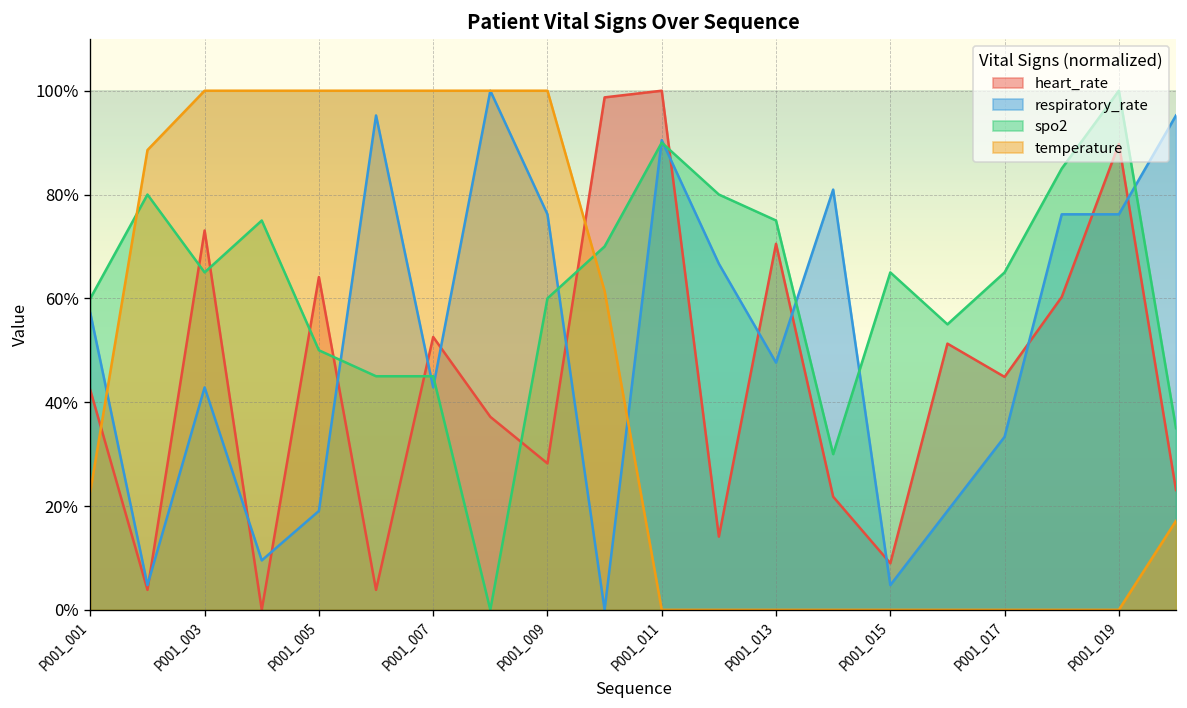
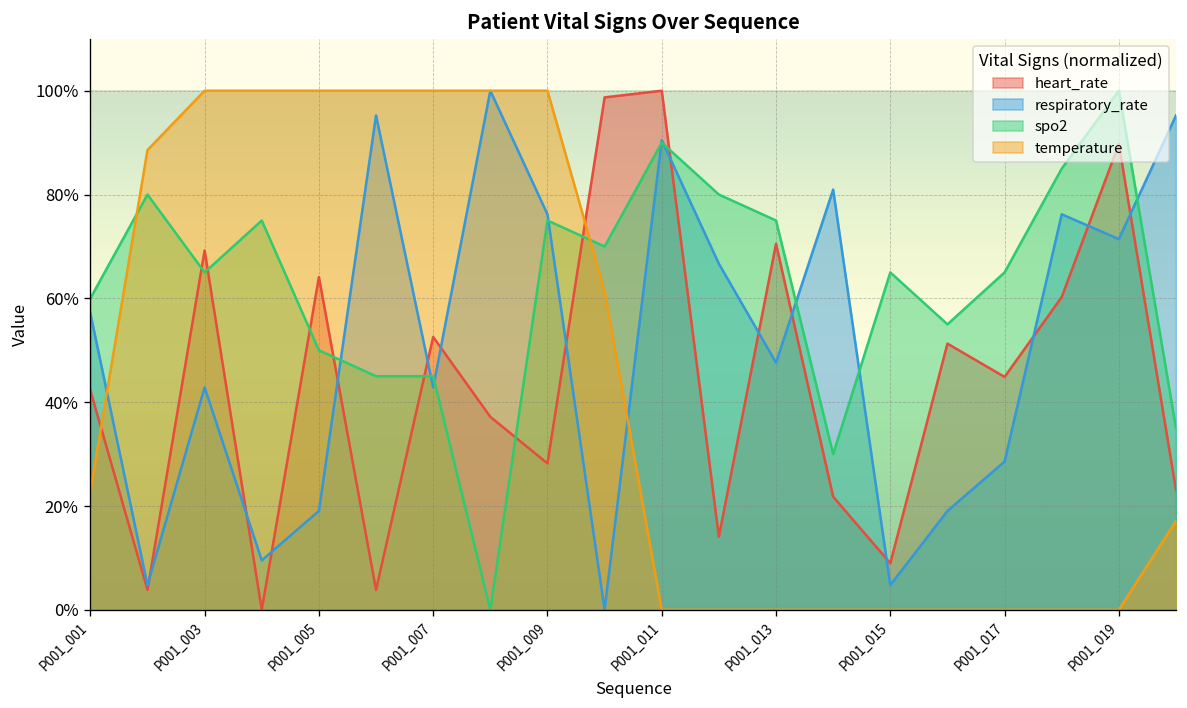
heart_rate, P001_003: 73% -> 69%
spo2, P001_009: 60% -> 75%
respiratory_rate, P001_017: 33% -> 29%
respiratory_rate, P001_019: 76% -> 71%
